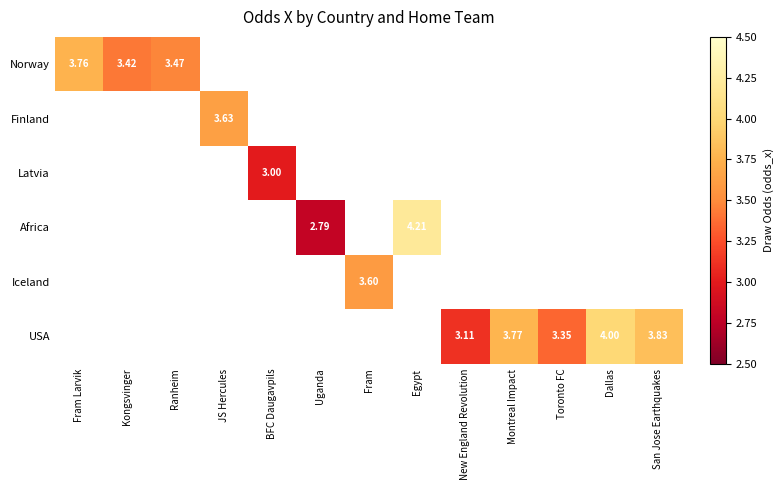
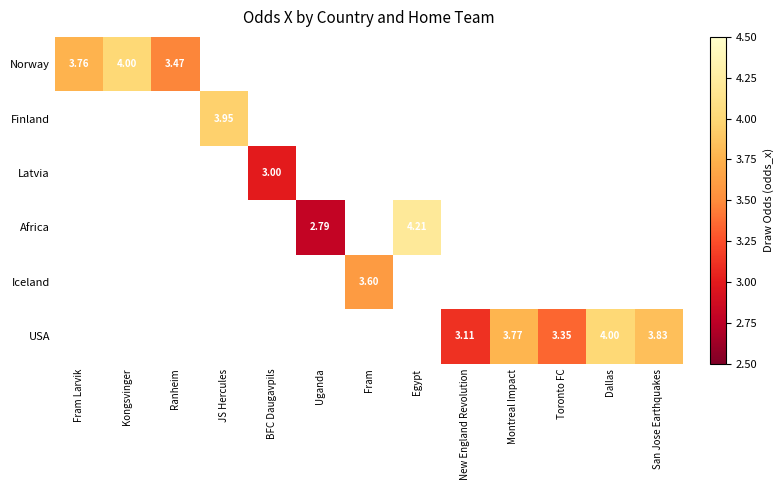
Norway, Kongsvinger: 3.42 -> 4.00
Finland, JS Hercules: 3.63 -> 3.95
